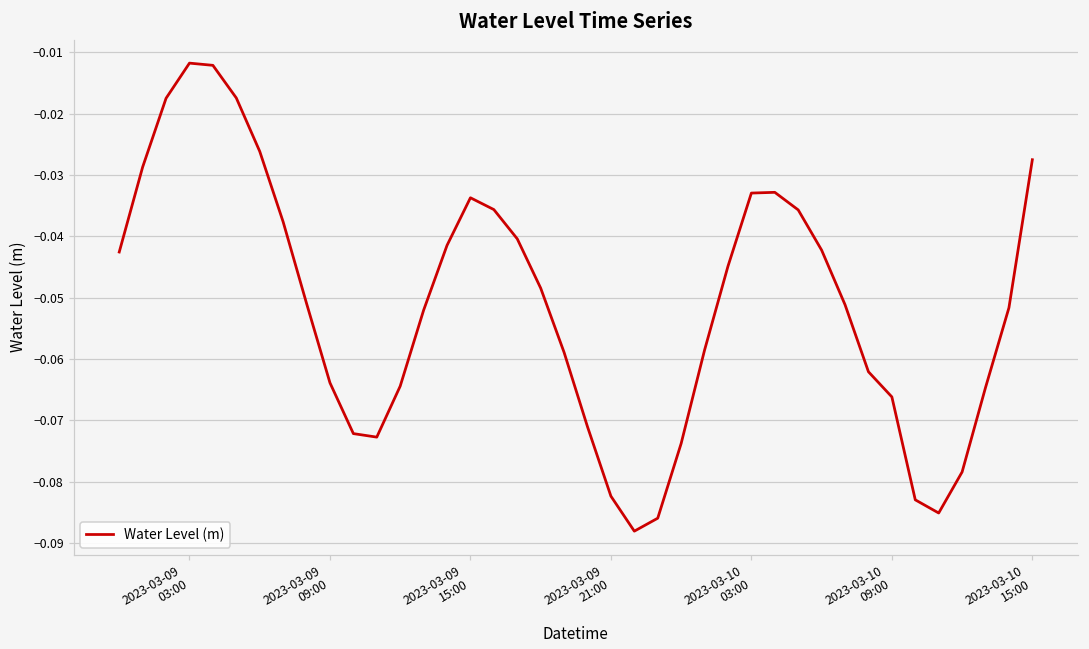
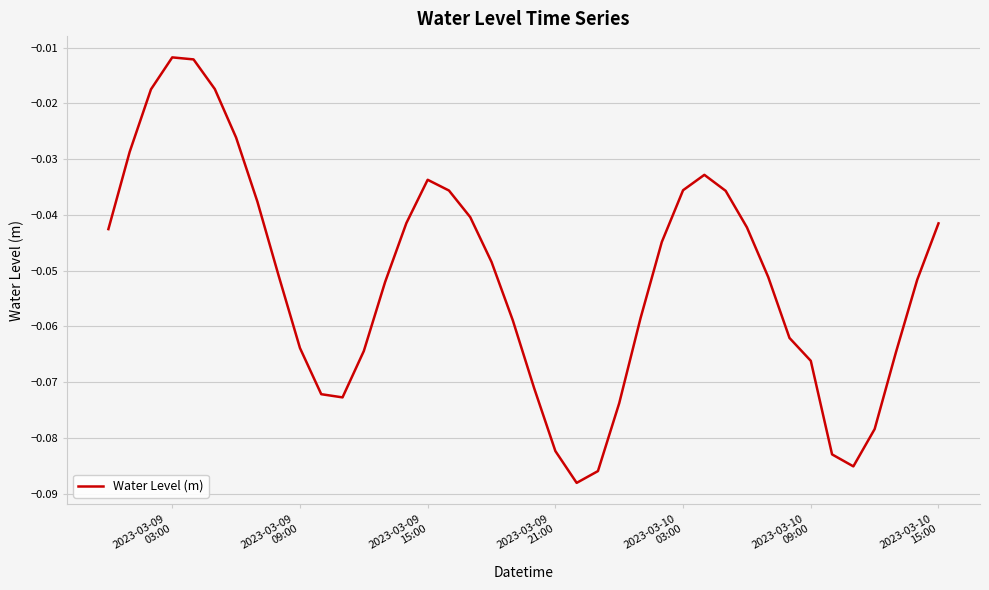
2023-03-10 03:00: -0.033 -> -0.036
2023-03-10 15:00: -0.028 -> -0.042
